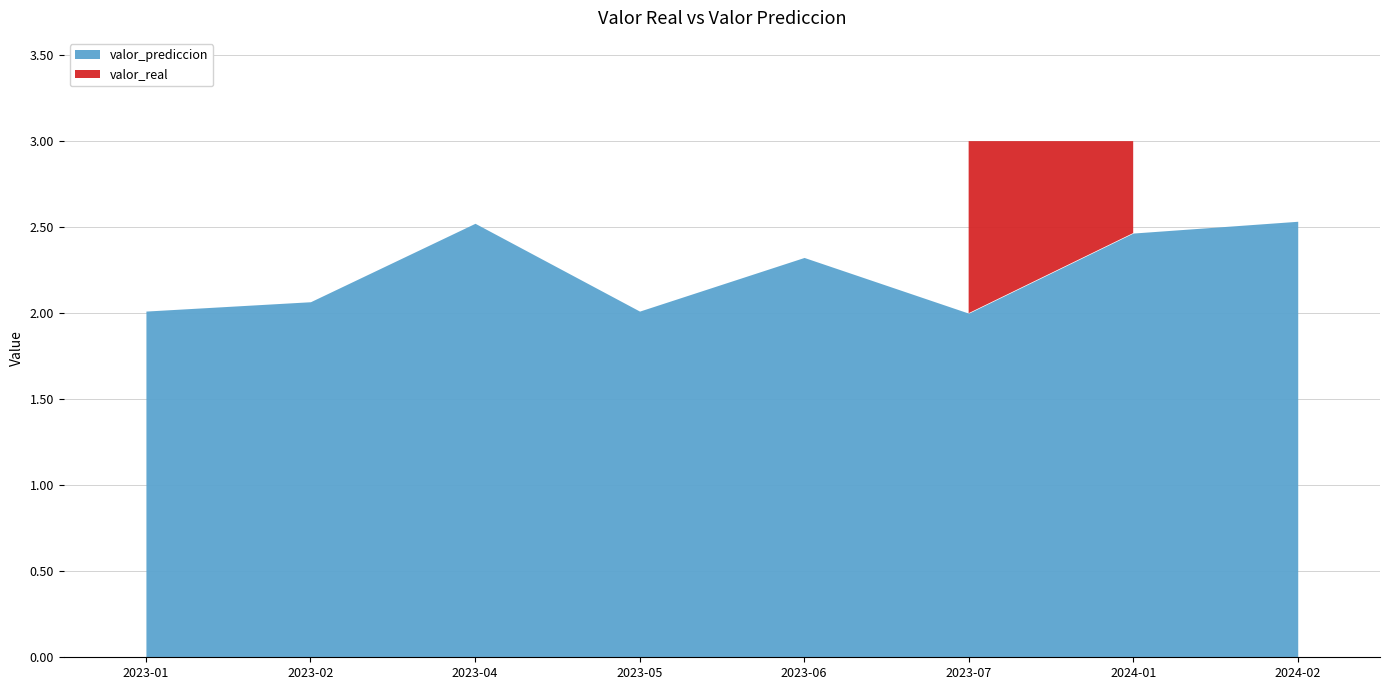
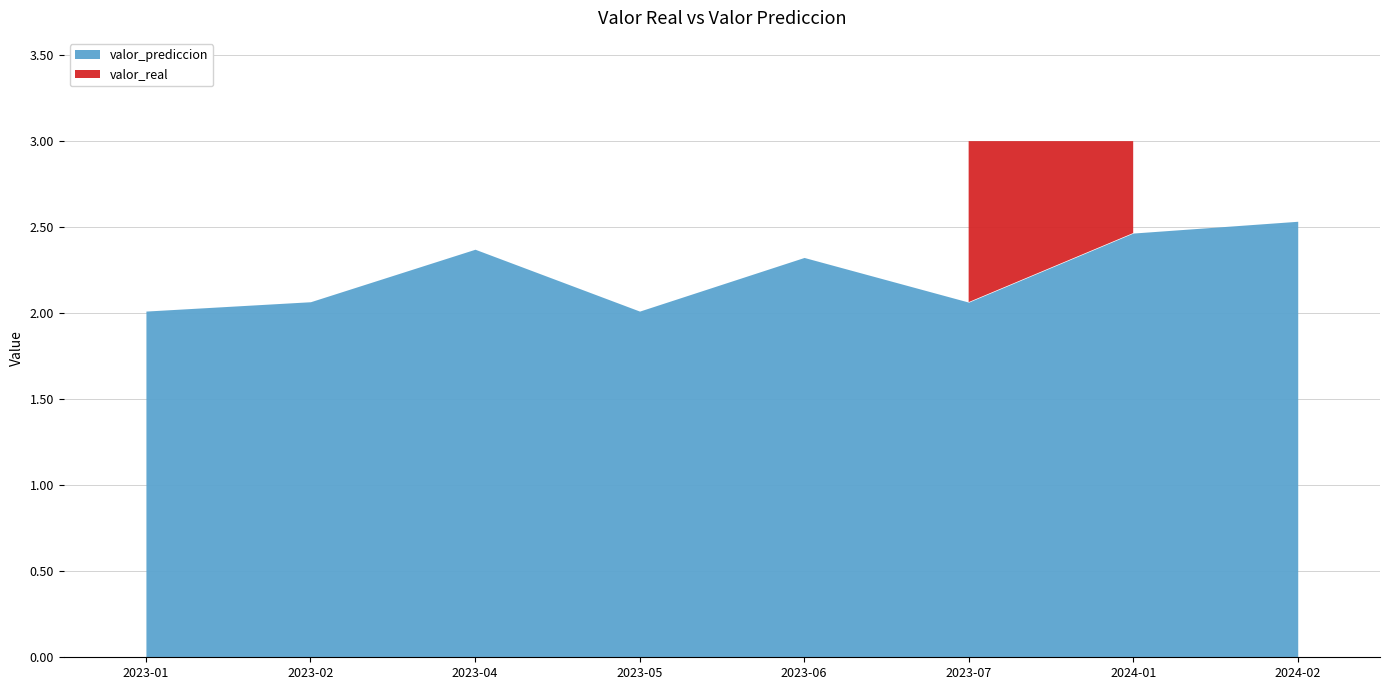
2023-04: 2.52 -> 2.37
2023-07: 2.00 -> 2.06
